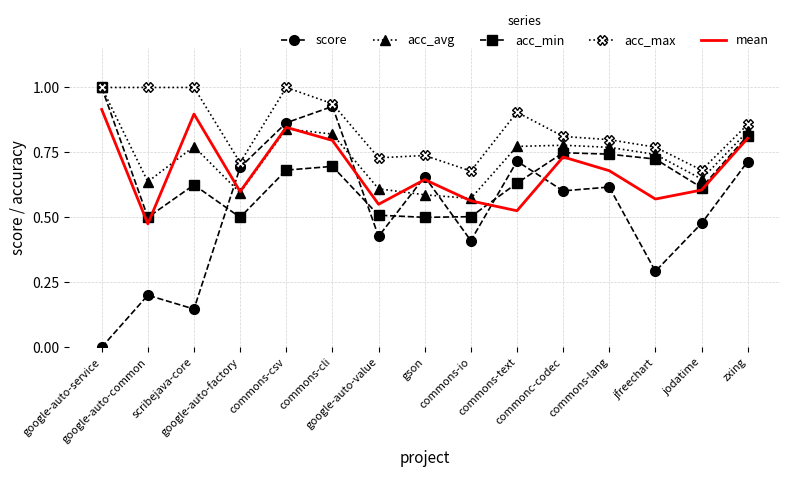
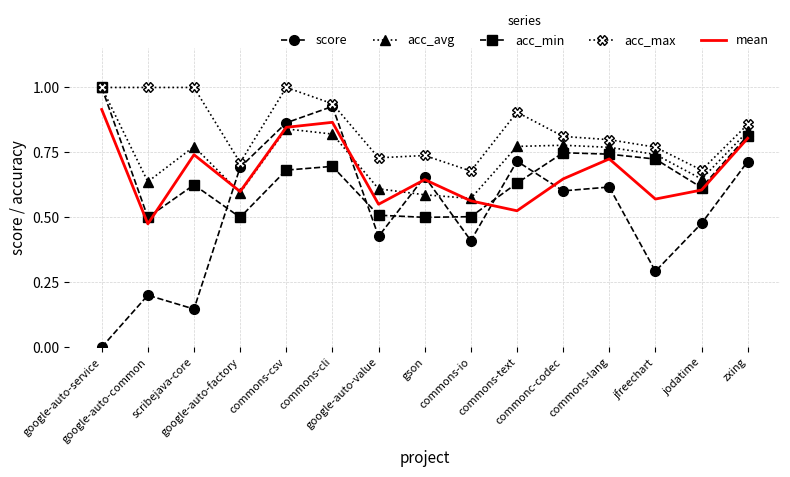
mean, scribejava-core: 0.90 -> 0.74
mean, commons-cli: 0.80 -> 0.87
mean, commonc-codec: 0.73 -> 0.65
mean, commons-lang: 0.68 -> 0.72
